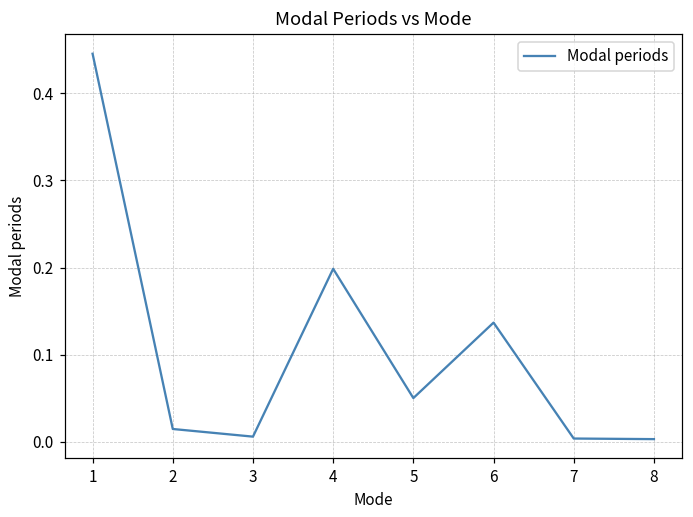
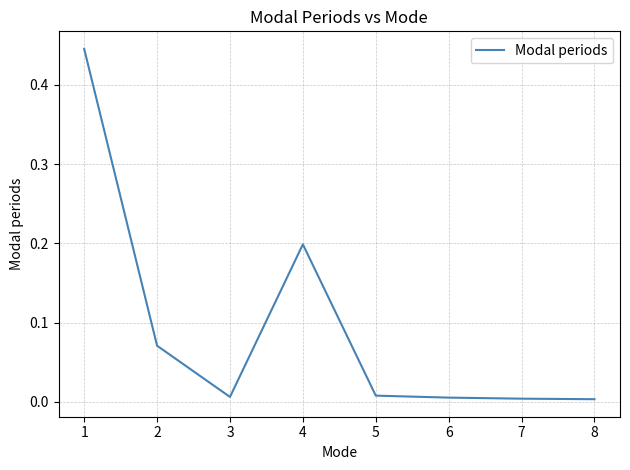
2: 0.01 -> 0.07
5: 0.05 -> 0.01
6: 0.14 -> 0.01
